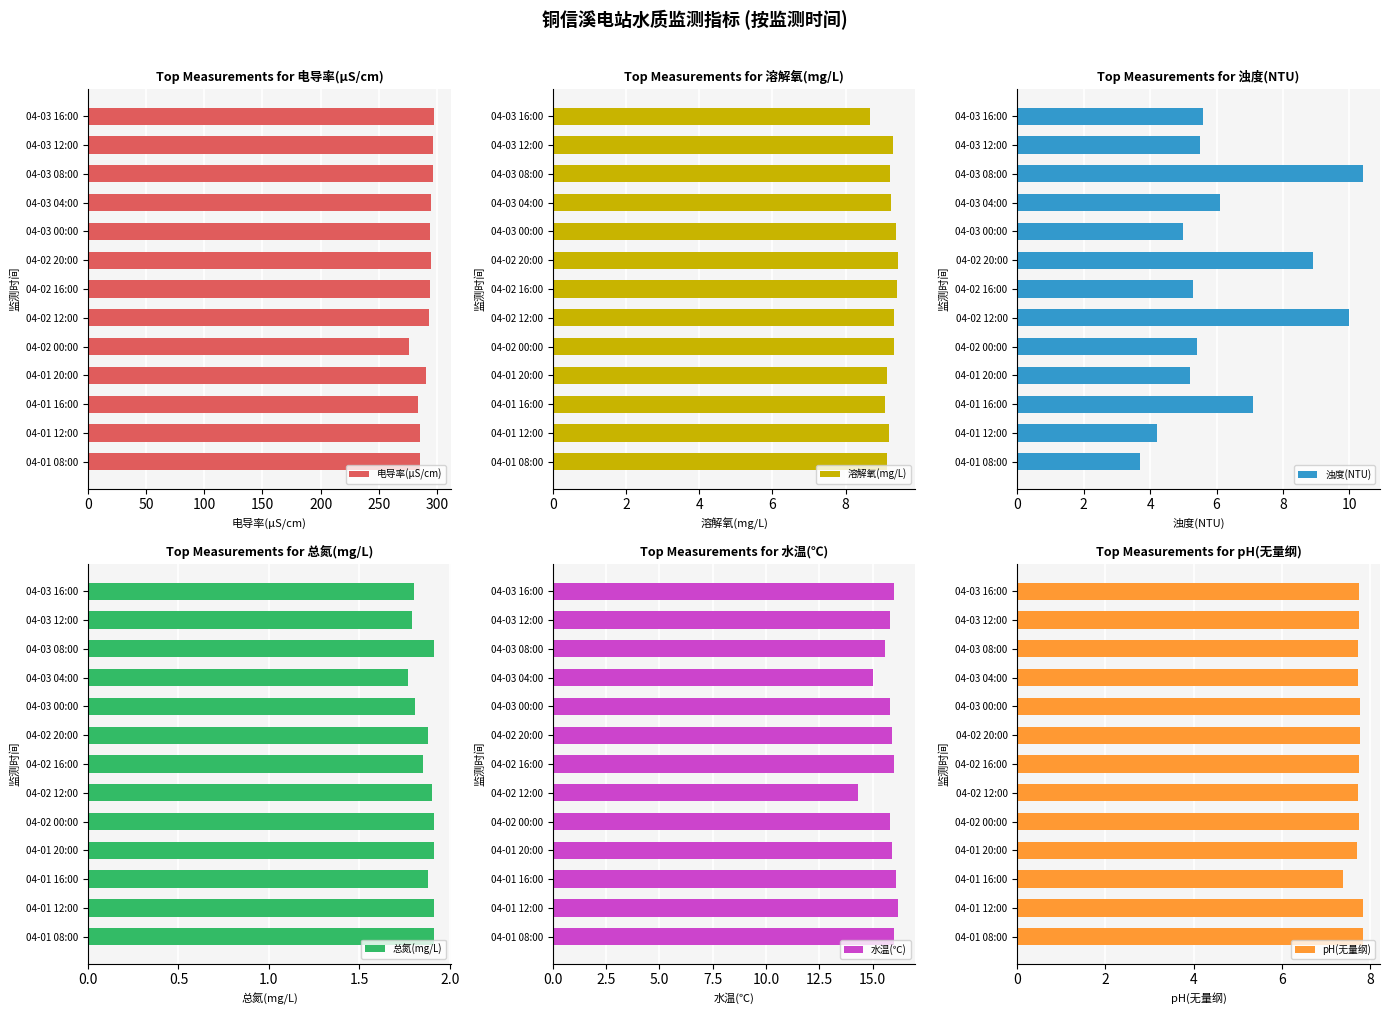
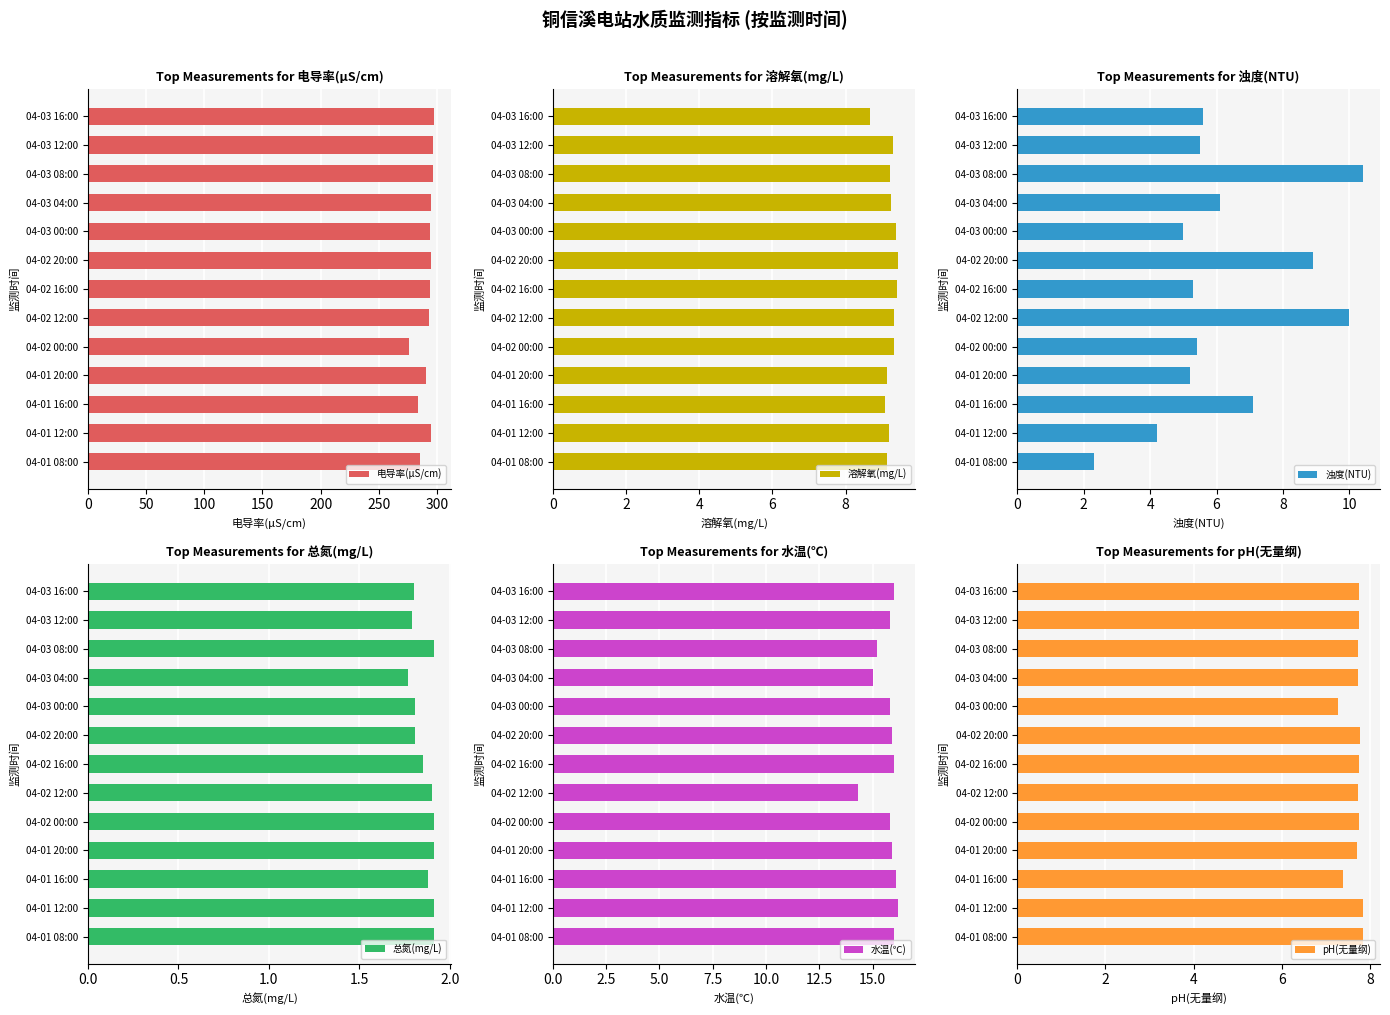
Top Measurements for 电导率(μS/cm), 04-01 12:00: 286 -> 295
Top Measurements for 浊度(NTU), 04-01 08:00: 3.7 -> 2.3
Top Measurements for 总氮(mg/L), 04-02 20:00: 1.88 -> 1.81
Top Measurements for 水温(℃), 04-03 08:00: 15.6 -> 15.2
Top Measurements for pH(无量纲), 04-03 00:00: 7.8 -> 7.3
